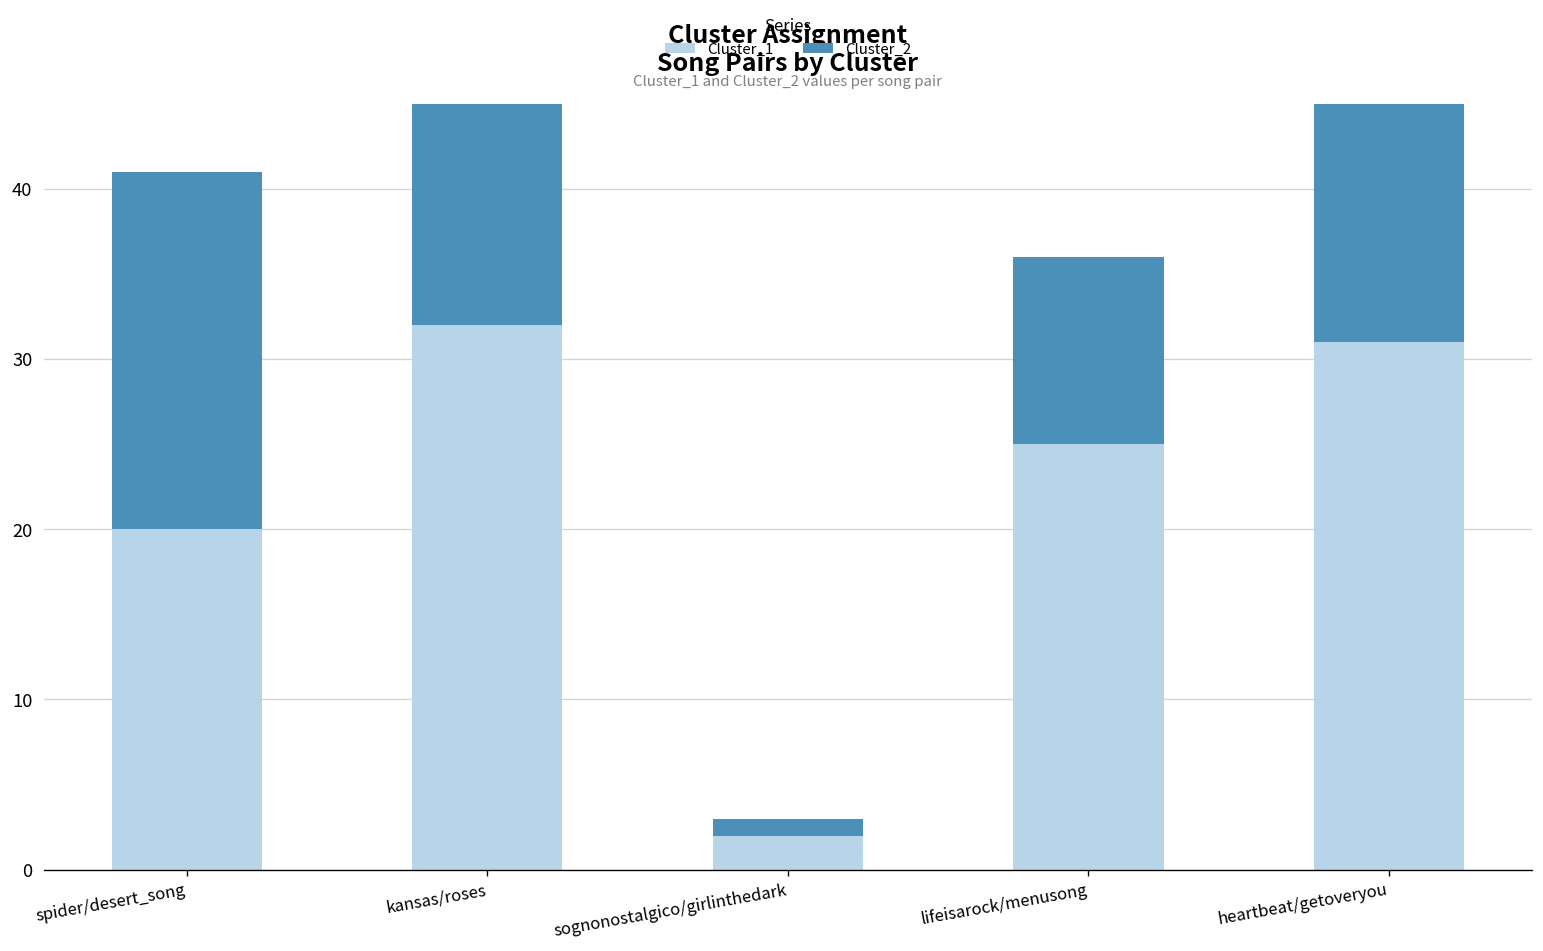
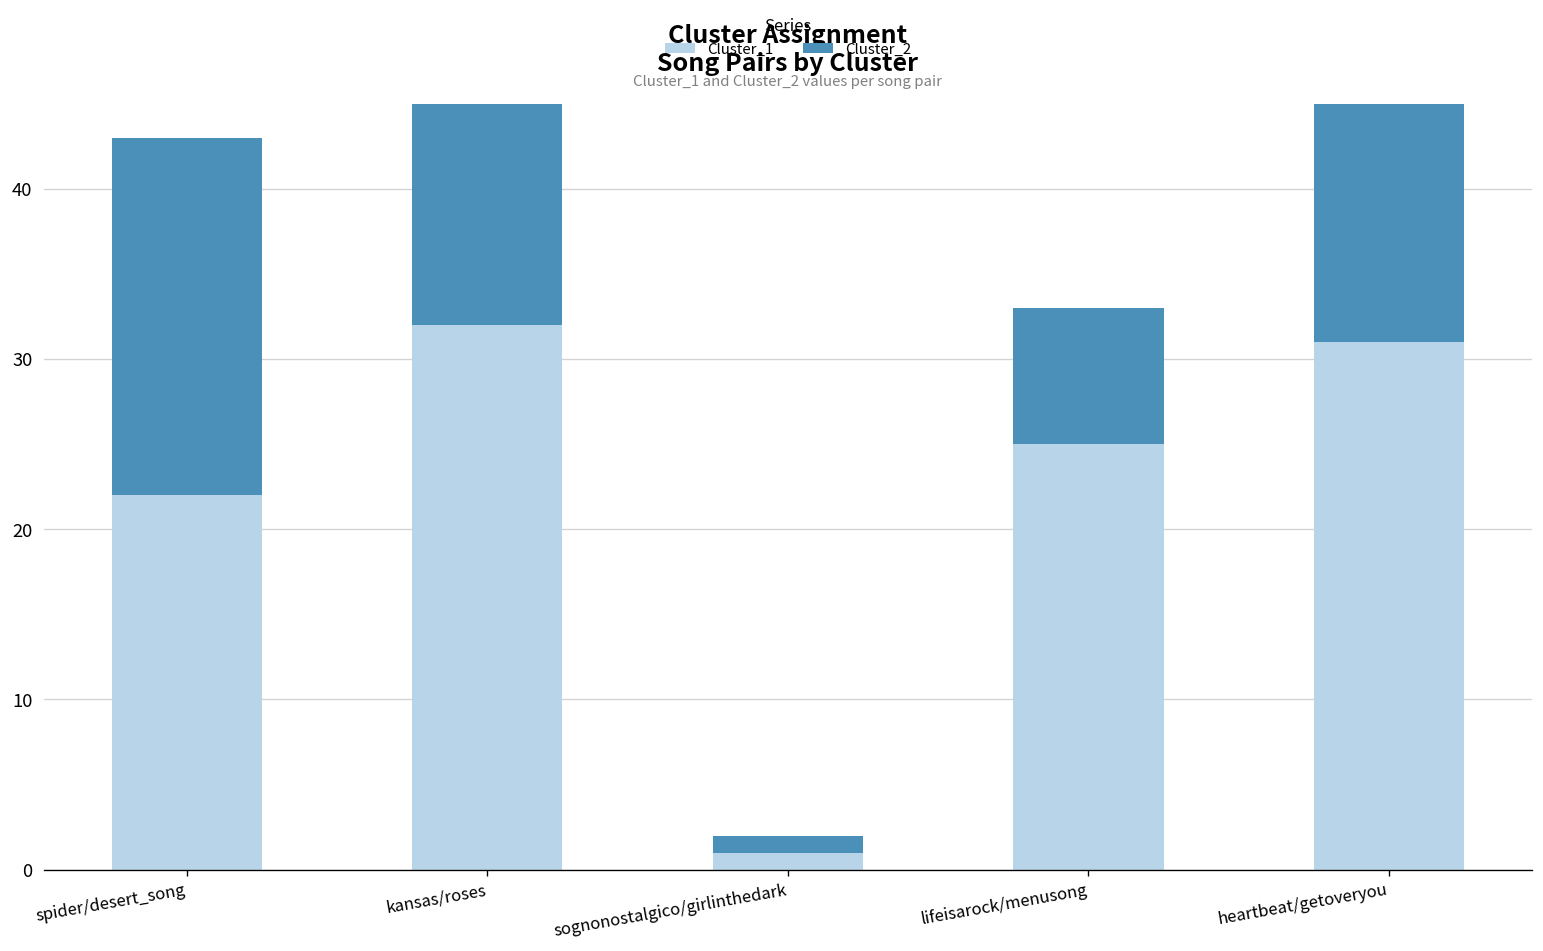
Cluster_1, spider/desert_song: 20 -> 22
Cluster_1, sognonostalgico/girlinthedark: 2 -> 1
Cluster_2, lifeisarock/menusong: 11 -> 8
